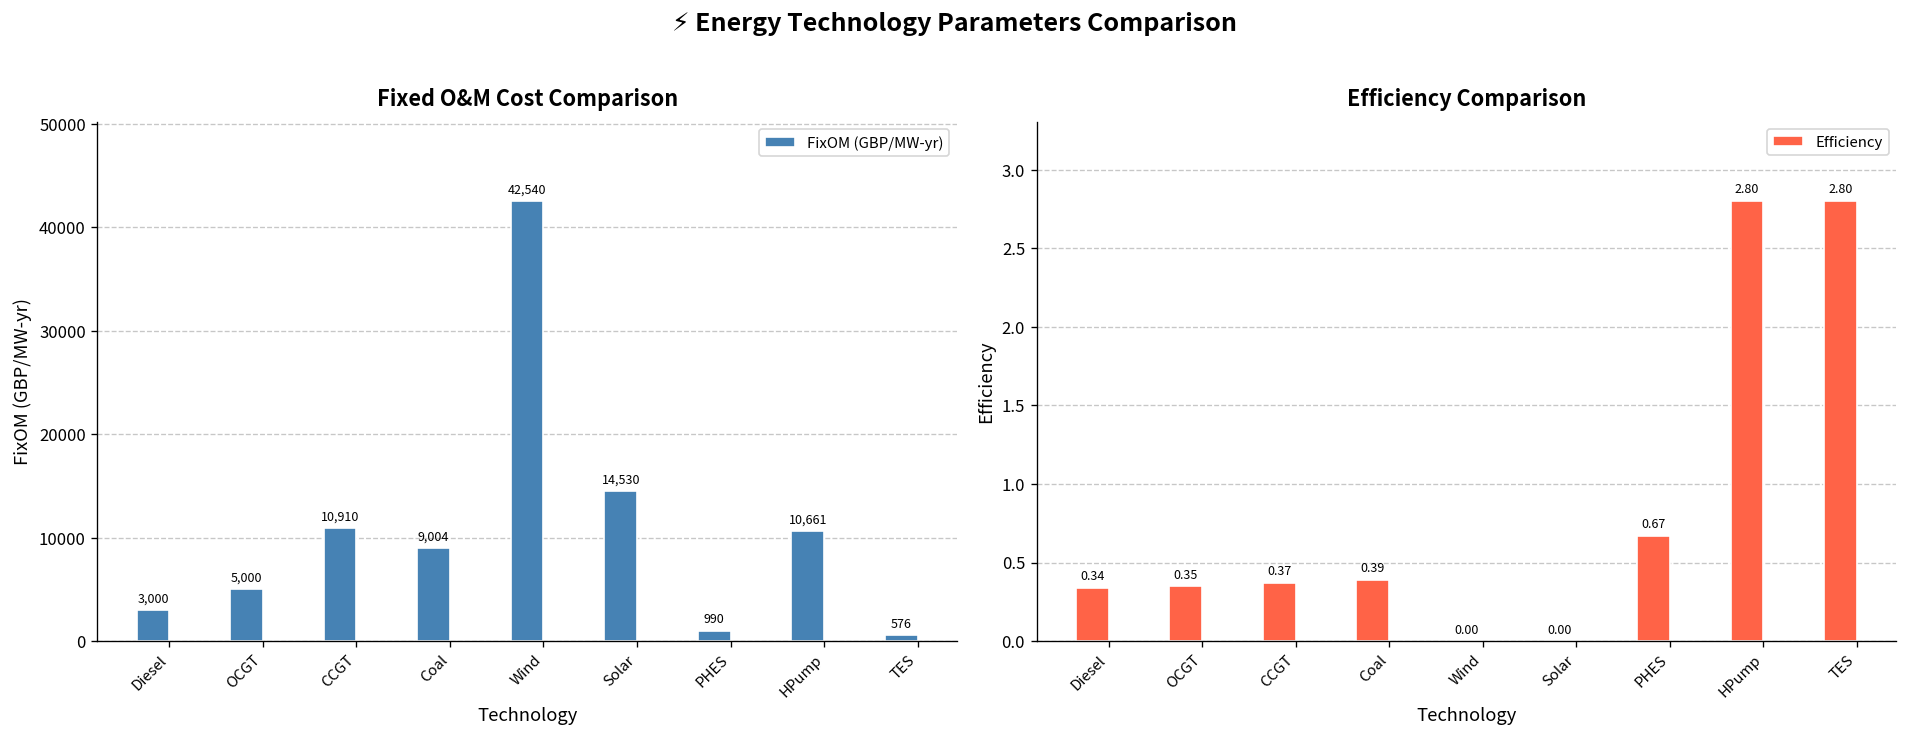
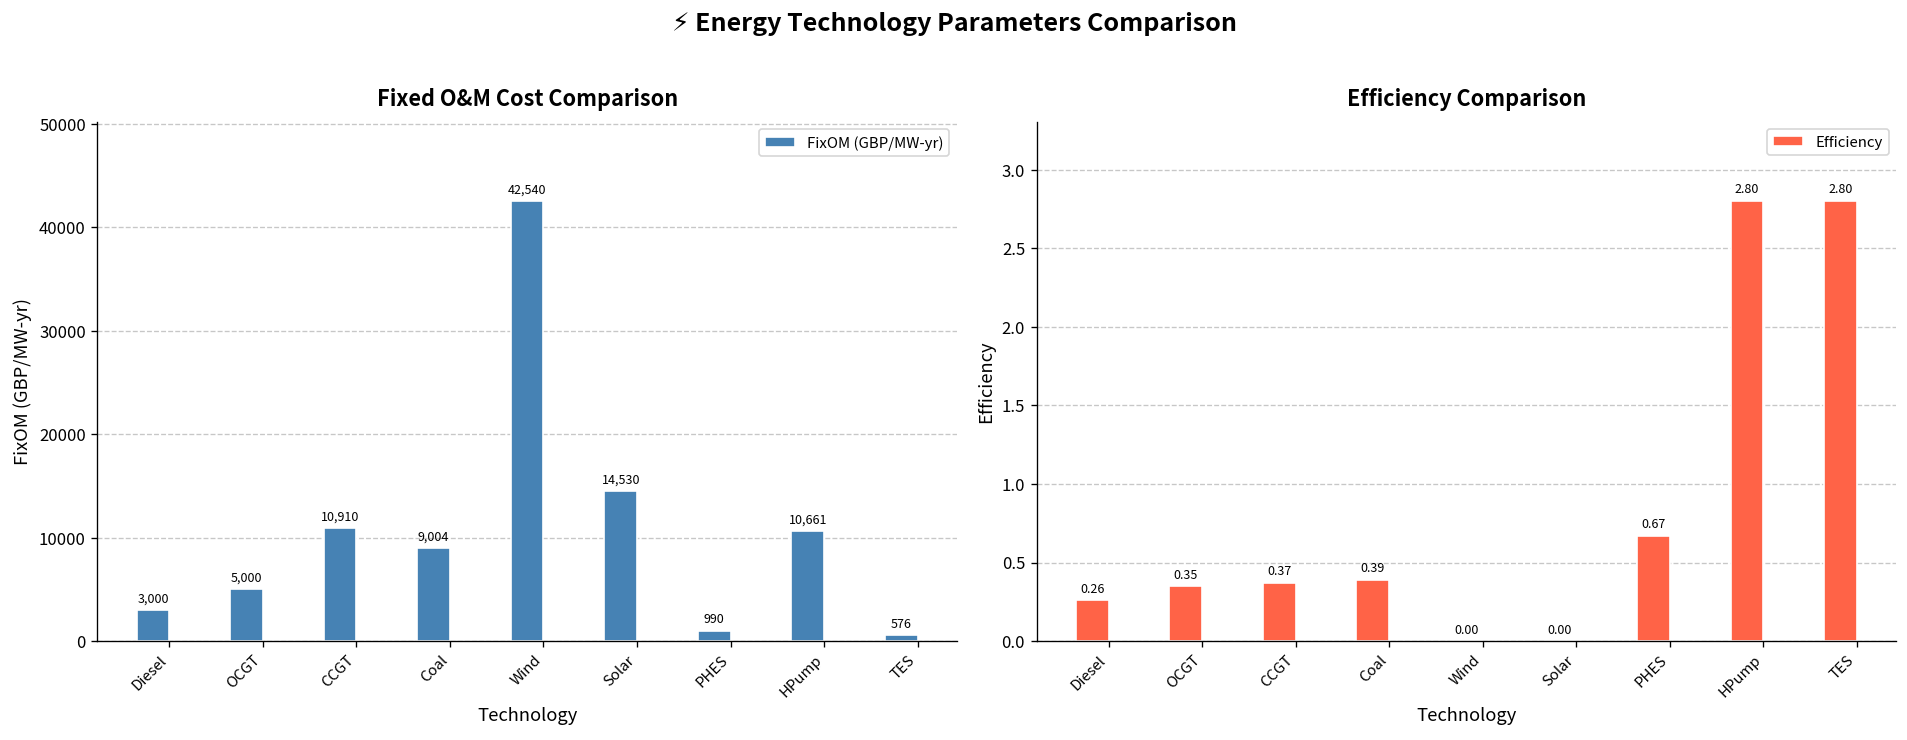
Efficiency Comparison, Diesel: 0.34 -> 0.26
